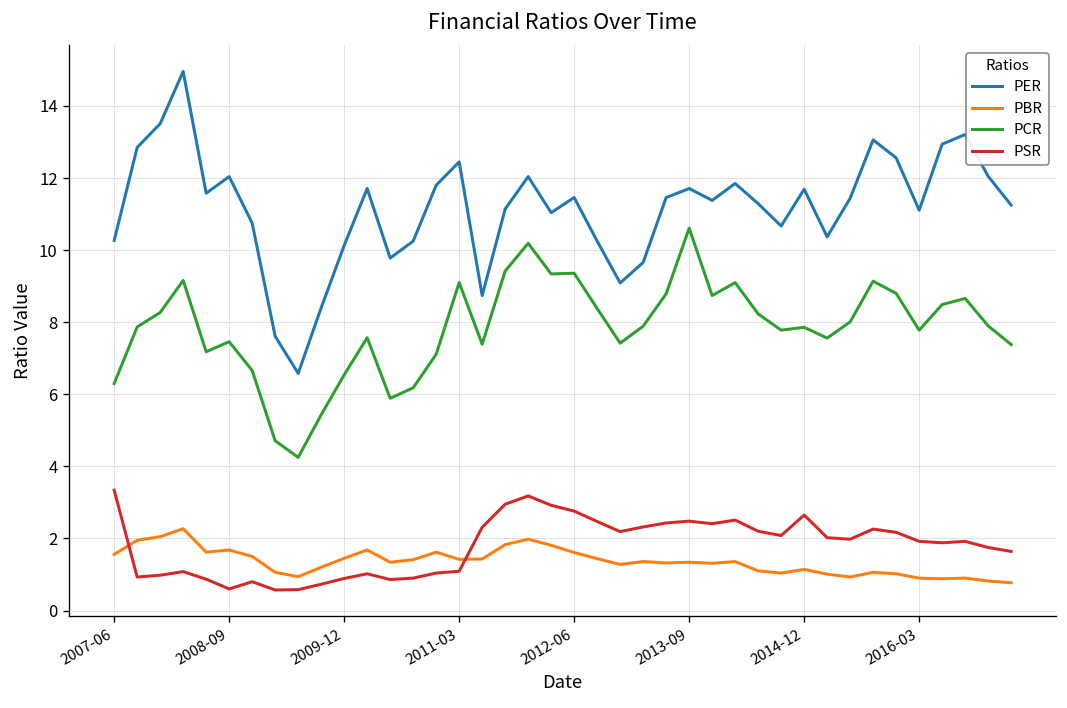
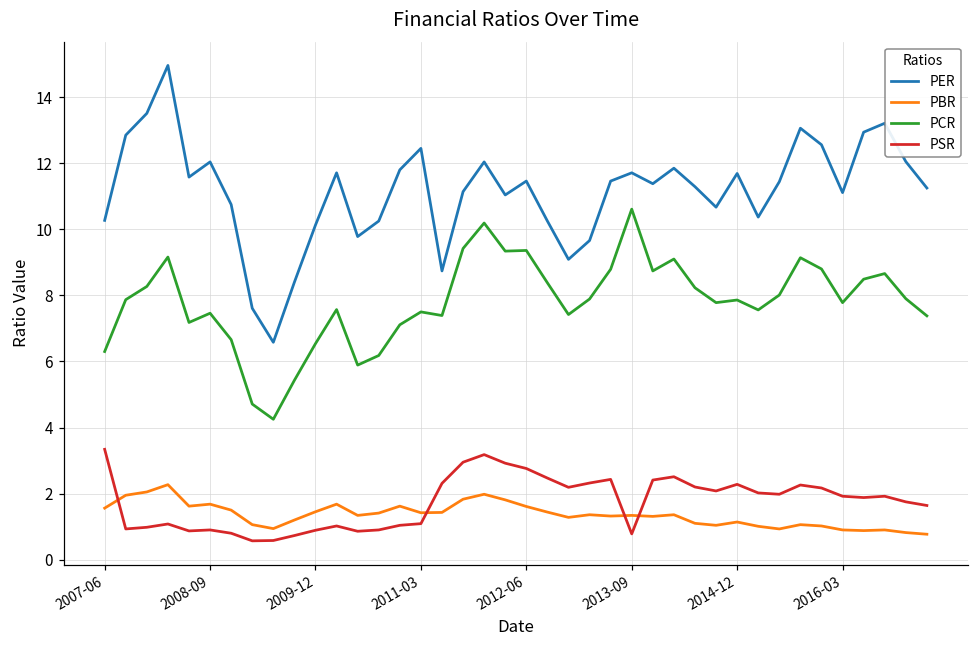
PSR, 2008-09: 0.6 -> 0.9
PCR, 2011-03: 9.1 -> 7.5
PSR, 2013-09: 2.5 -> 0.8
PSR, 2014-12: 2.7 -> 2.3
